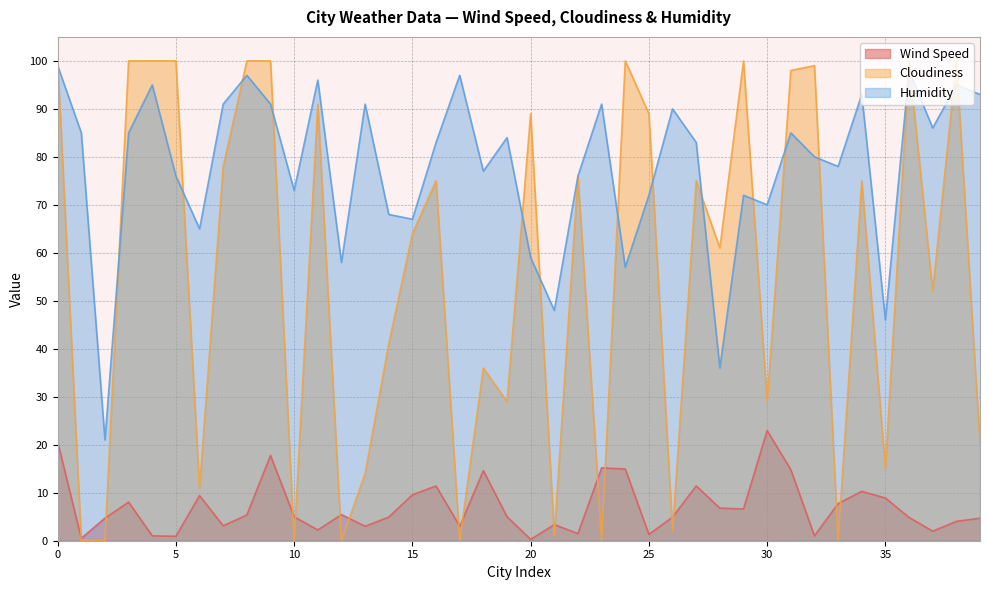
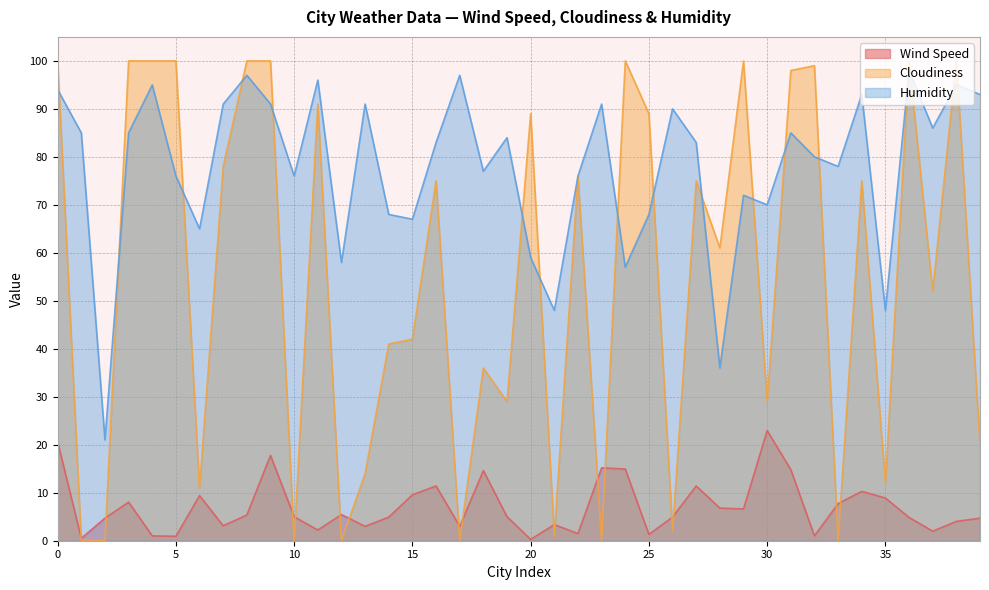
Humidity, 0: 99 -> 94
Humidity, 10: 73 -> 76
Cloudiness, 15: 64 -> 42
Humidity, 25: 72 -> 68
Cloudiness, 35: 15 -> 12
Humidity, 35: 46 -> 48
